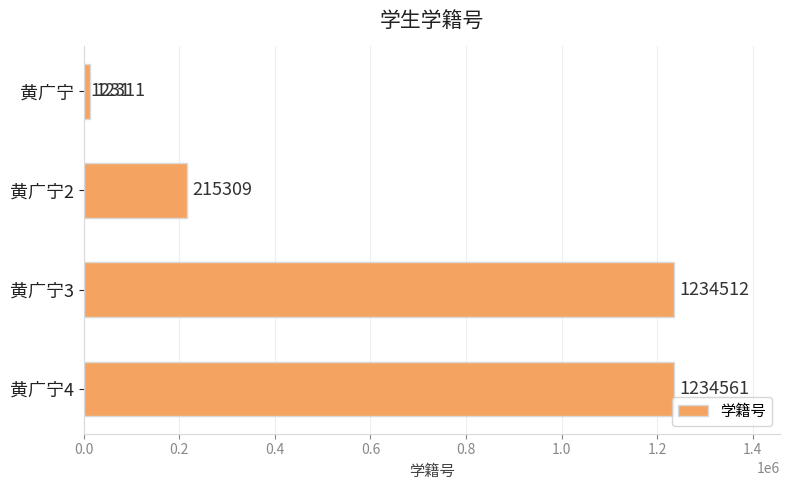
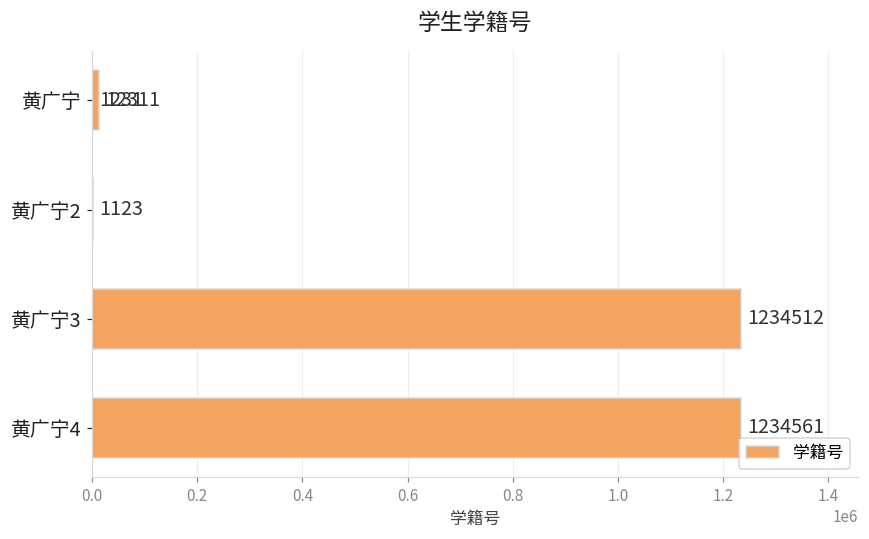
黄广宁2: 215309 -> 1123
